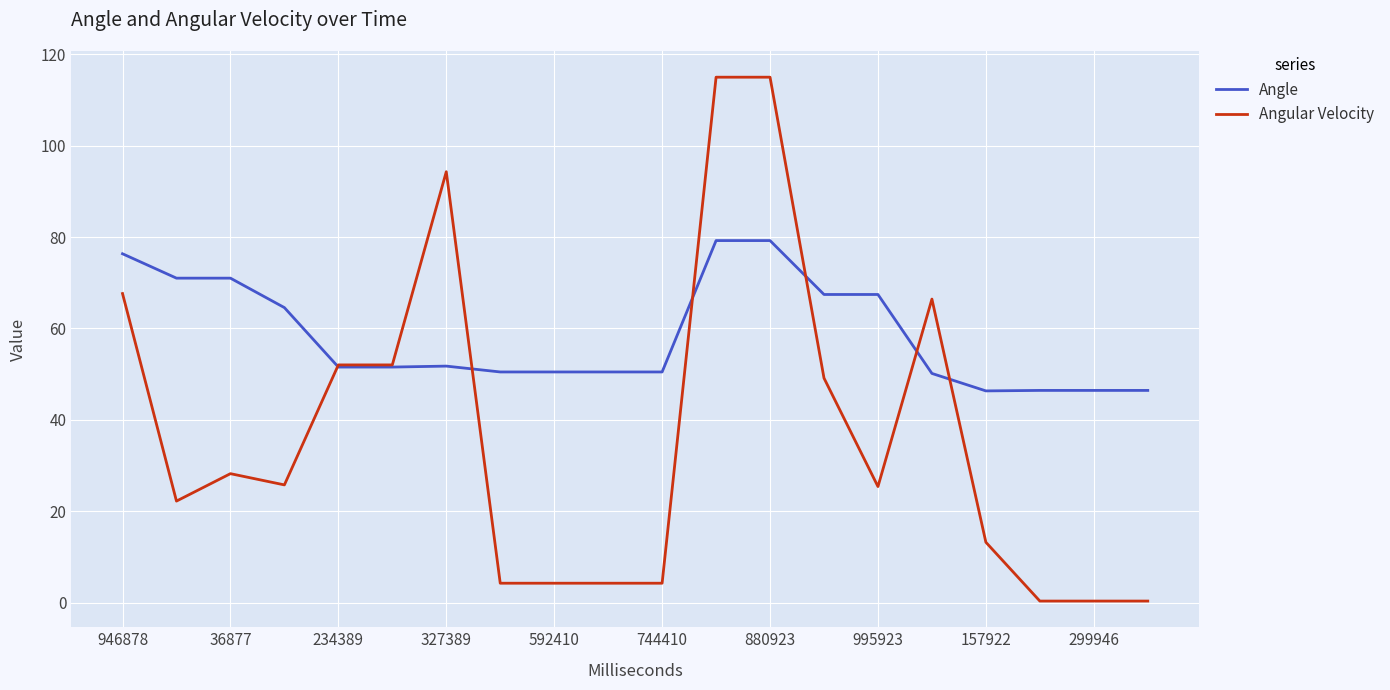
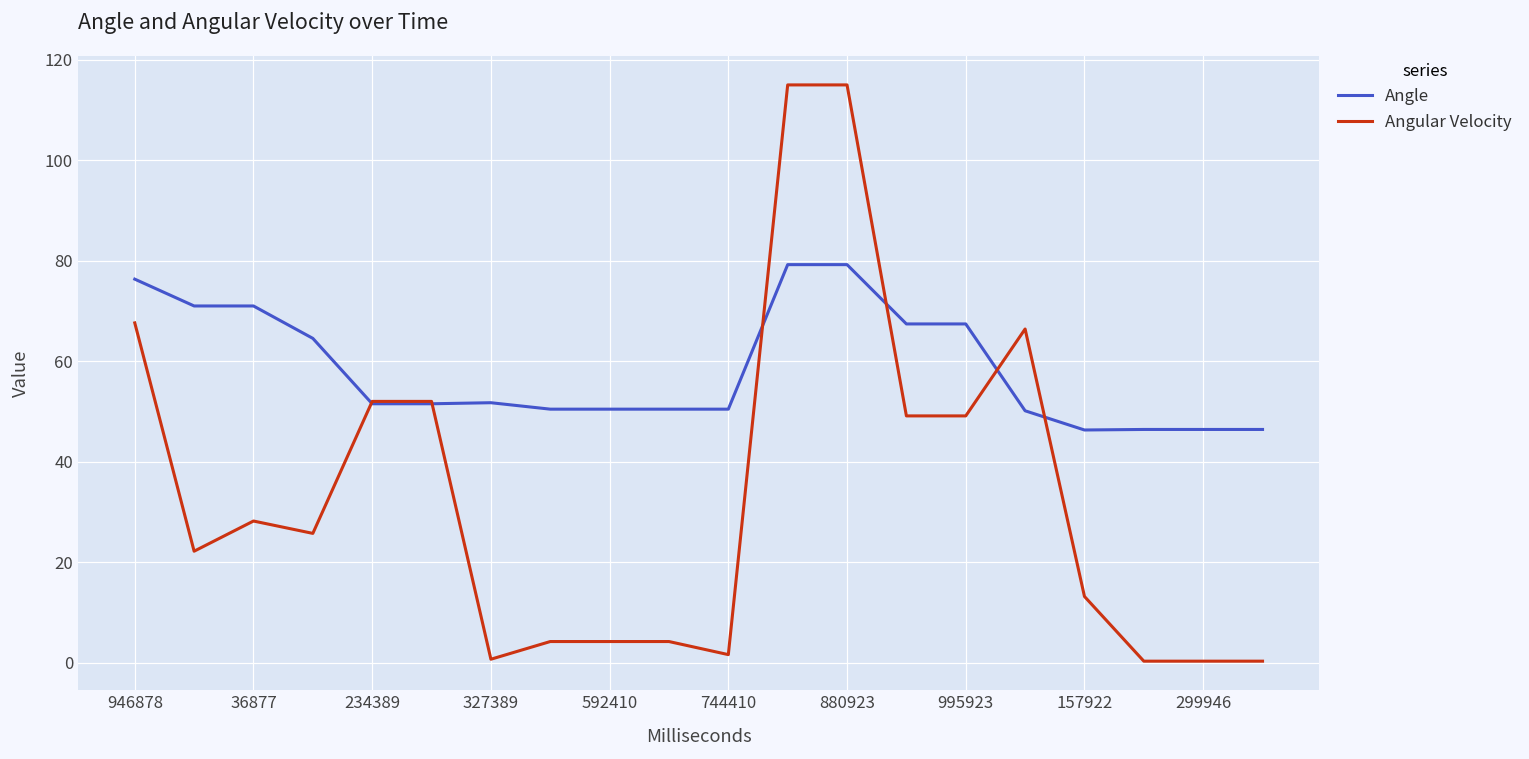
Angular Velocity, 327389: 94 -> 1
Angular Velocity, 744410: 4 -> 2
Angular Velocity, 995923: 25 -> 49
